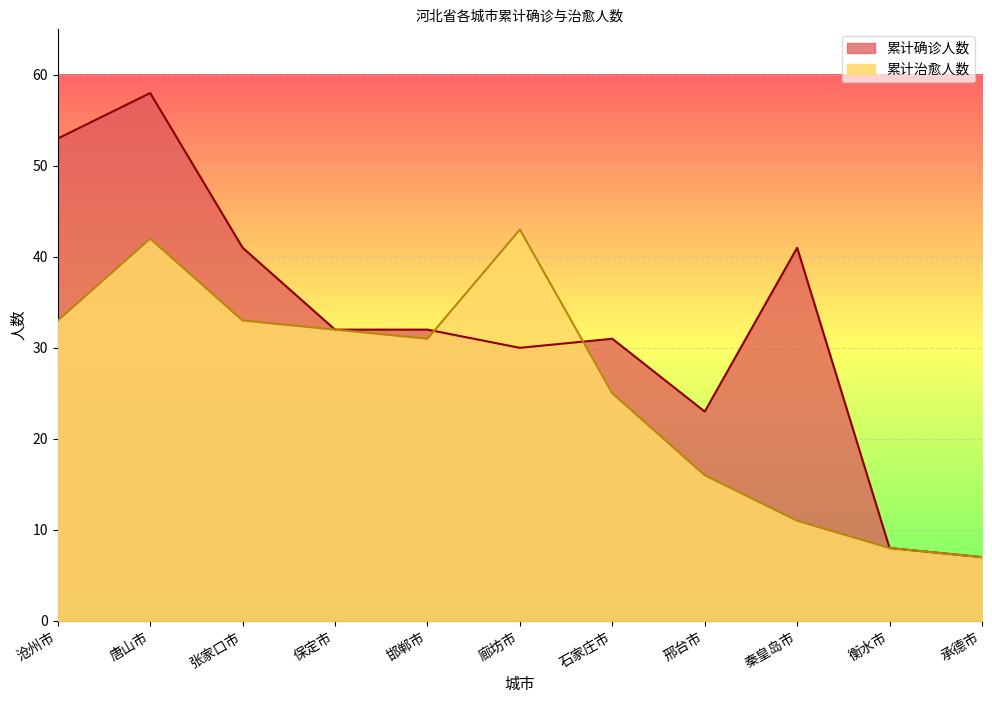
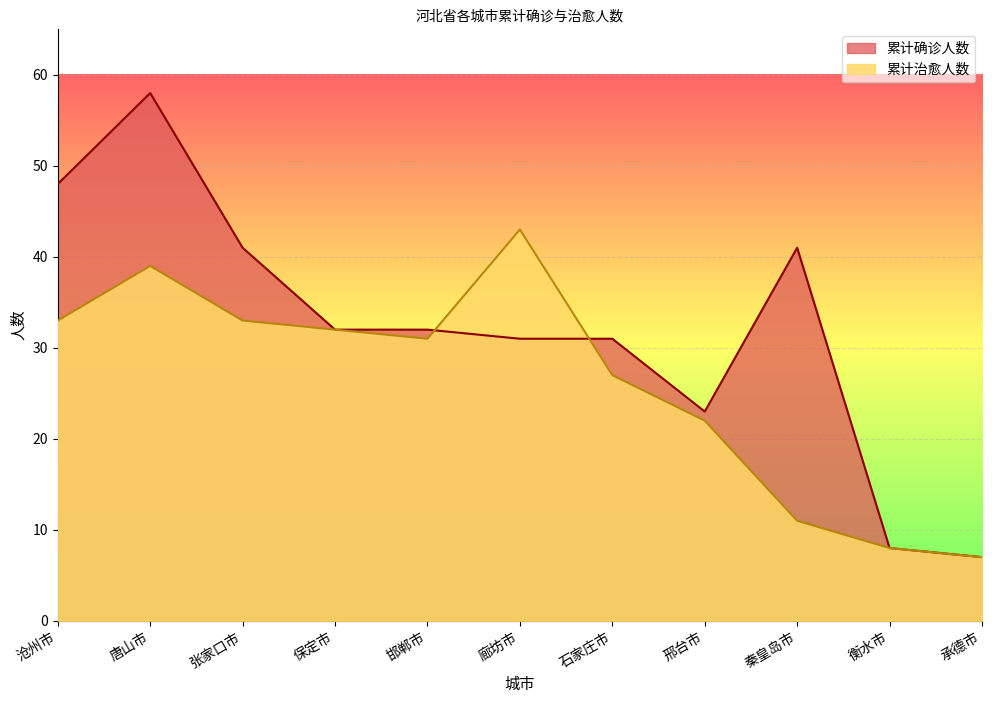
累计确诊人数, 沧州市: 53 -> 48
累计治愈人数, 唐山市: 42 -> 39
累计确诊人数, 廊坊市: 30 -> 31
累计治愈人数, 石家庄市: 25 -> 27
累计治愈人数, 邢台市: 16 -> 22
